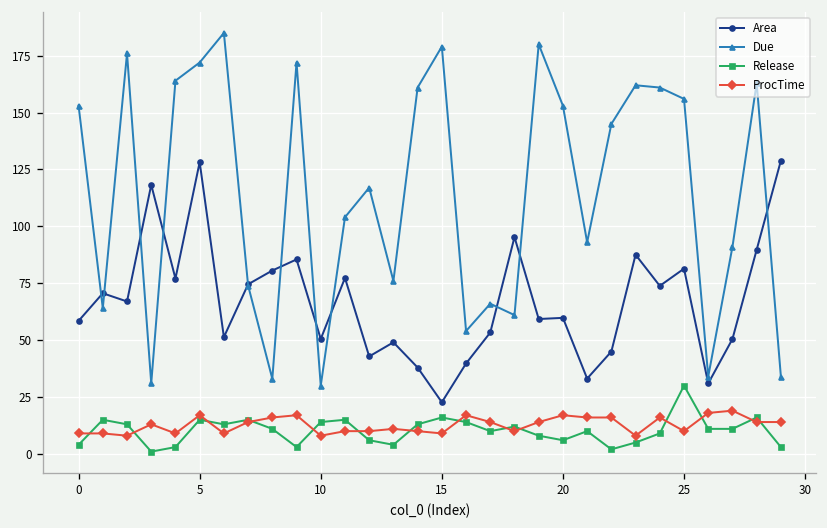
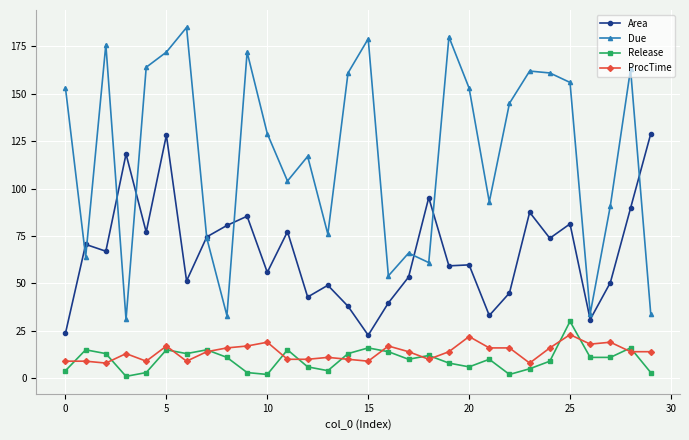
Area, 0: 58 -> 24
Area, 10: 51 -> 56
Due, 10: 30 -> 129
Release, 10: 14 -> 2
ProcTime, 10: 8 -> 19
ProcTime, 20: 17 -> 22
ProcTime, 25: 10 -> 23
